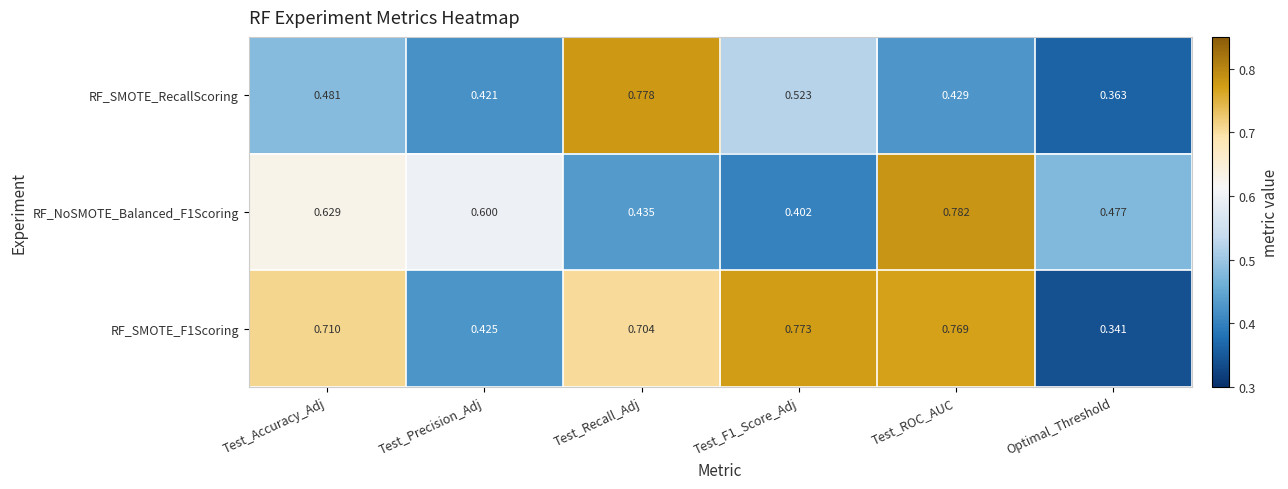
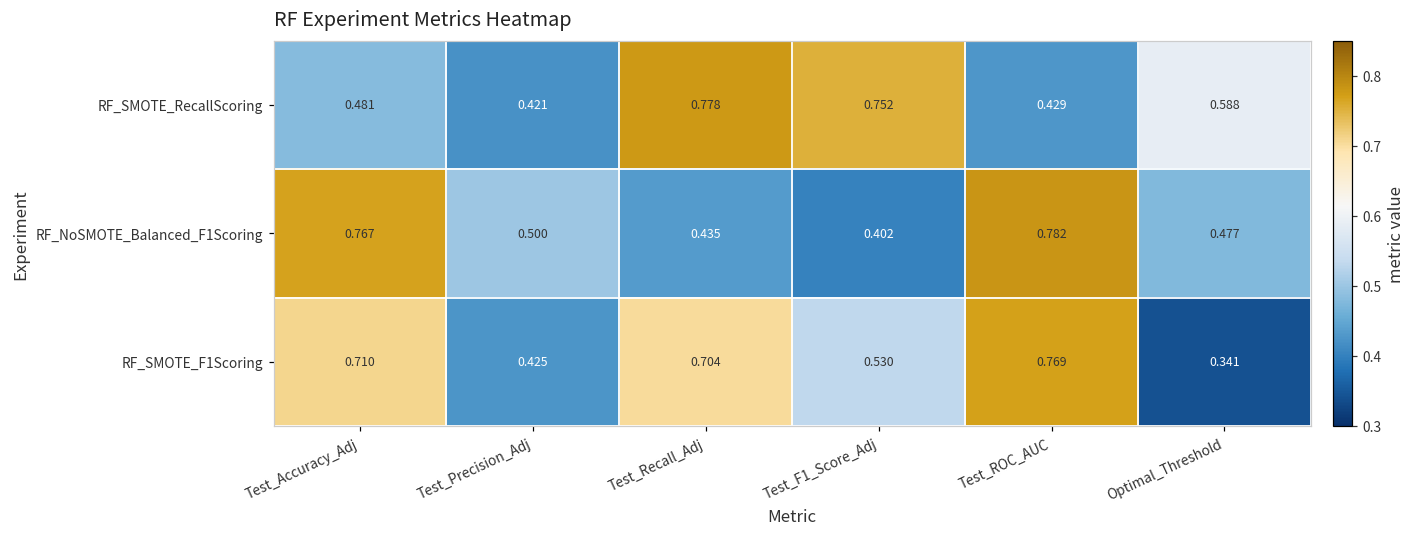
RF_SMOTE_RecallScoring, Test_F1_Score_Adj: 0.523 -> 0.752
RF_SMOTE_RecallScoring, Optimal_Threshold: 0.363 -> 0.588
RF_NoSMOTE_Balanced_F1Scoring, Test_Accuracy_Adj: 0.629 -> 0.767
RF_NoSMOTE_Balanced_F1Scoring, Test_Precision_Adj: 0.600 -> 0.500
RF_SMOTE_F1Scoring, Test_F1_Score_Adj: 0.773 -> 0.530
